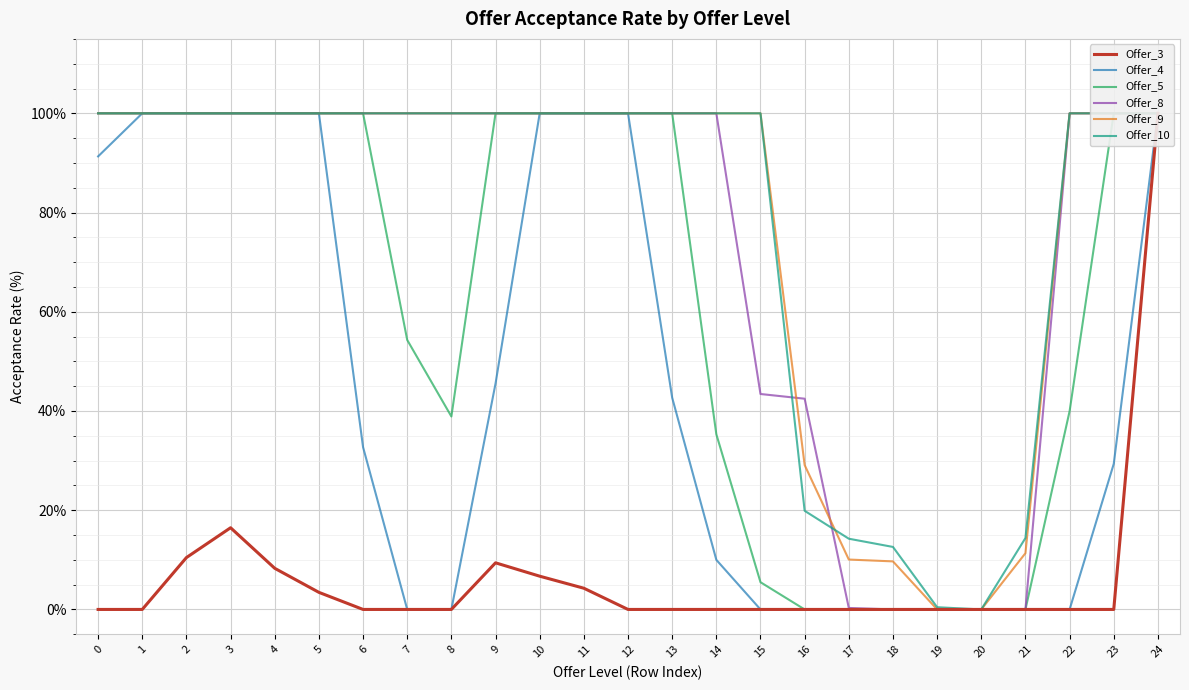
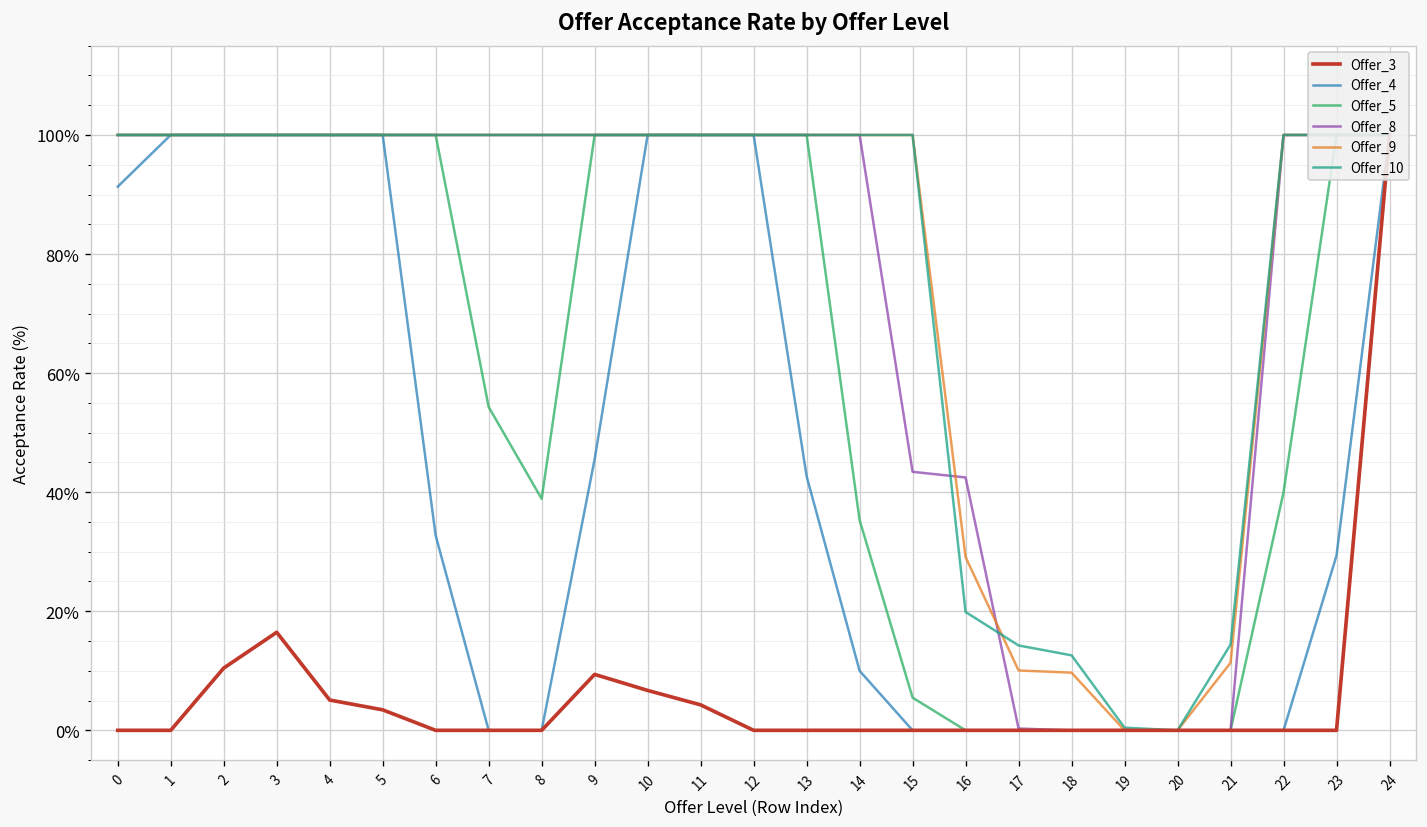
Offer_3, 4: 8% -> 5%
